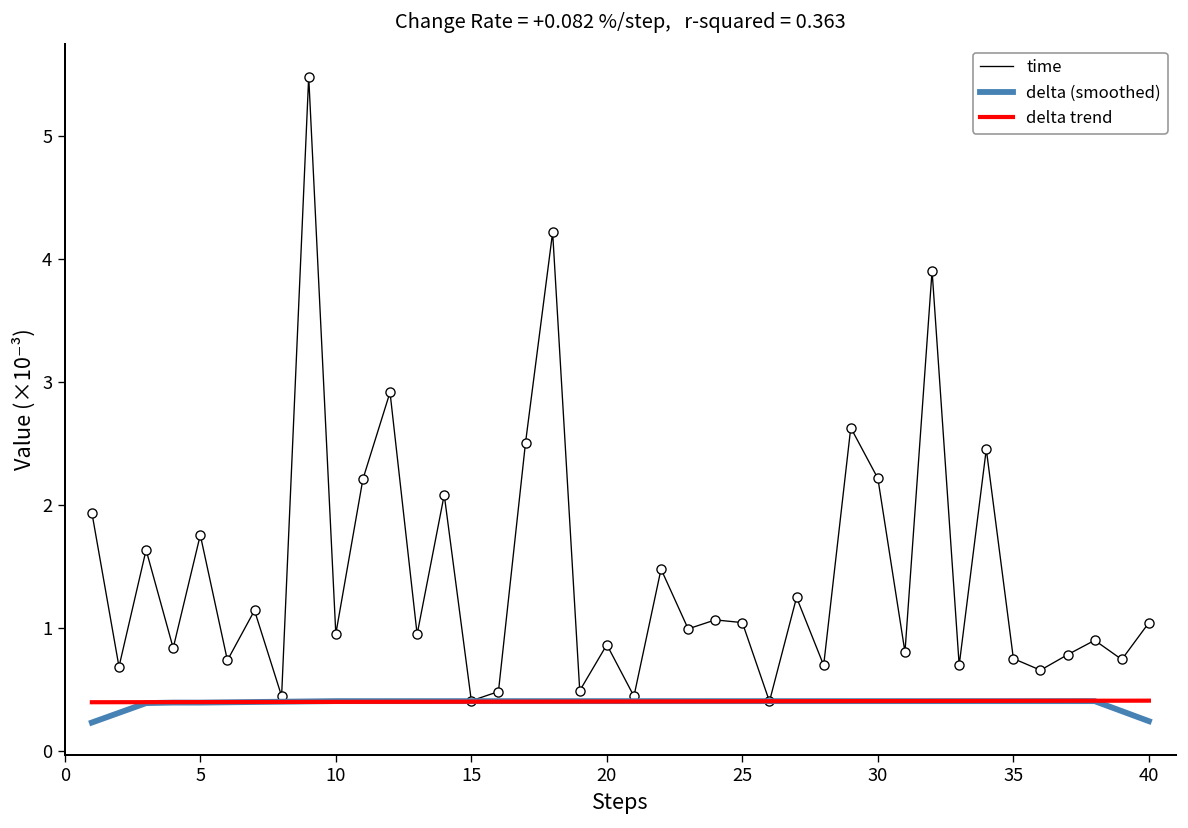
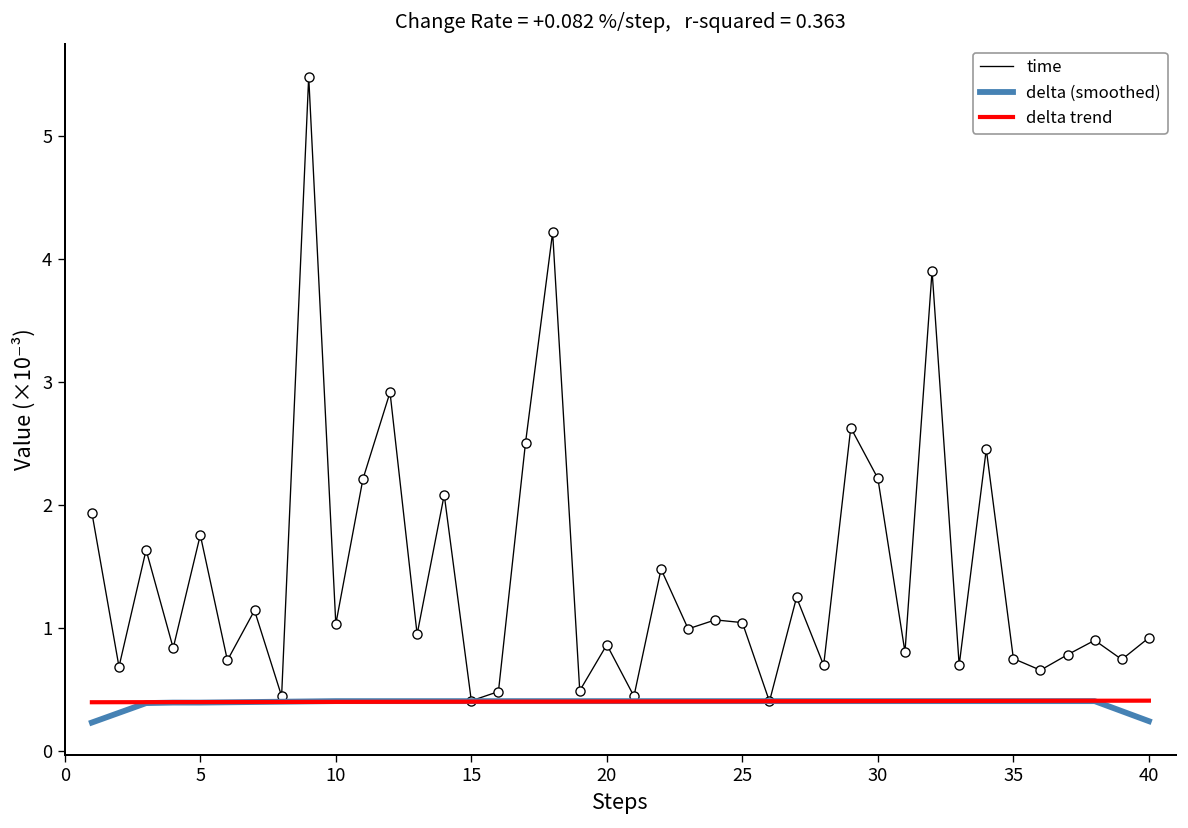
time, 10: 0.95 -> 1.03
time, 40: 1.04 -> 0.92
